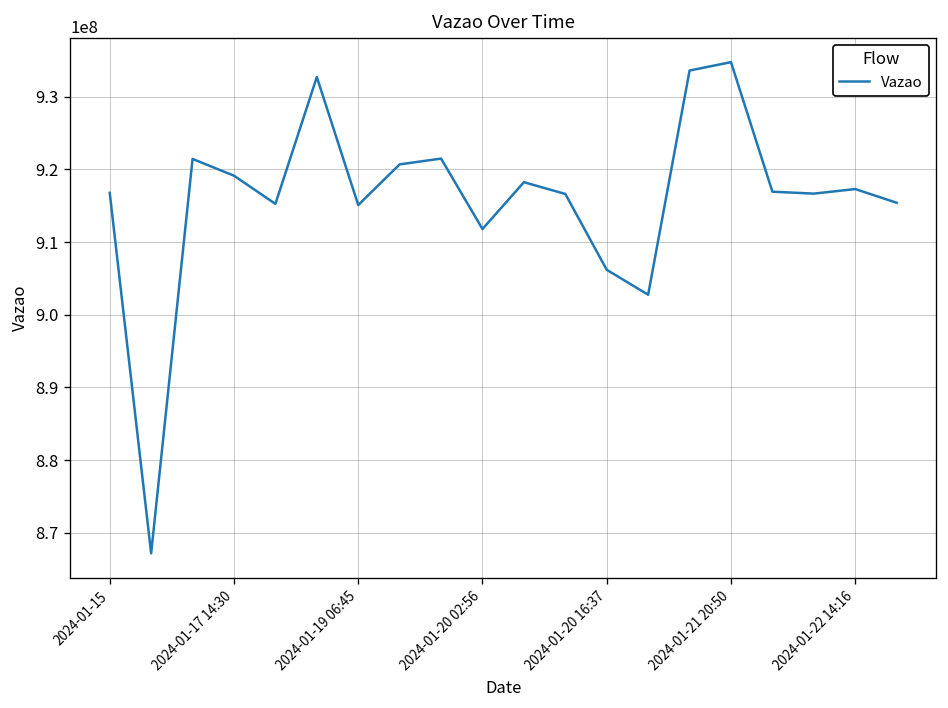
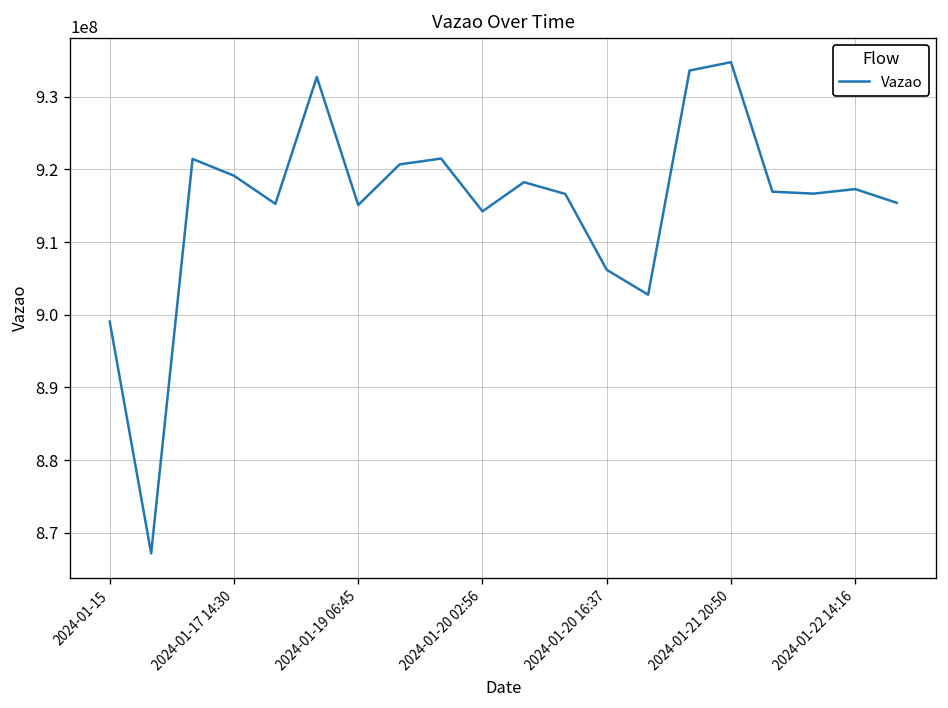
2024-01-15: 917000000 -> 899000000
2024-01-20 02:56: 912000000 -> 914000000
